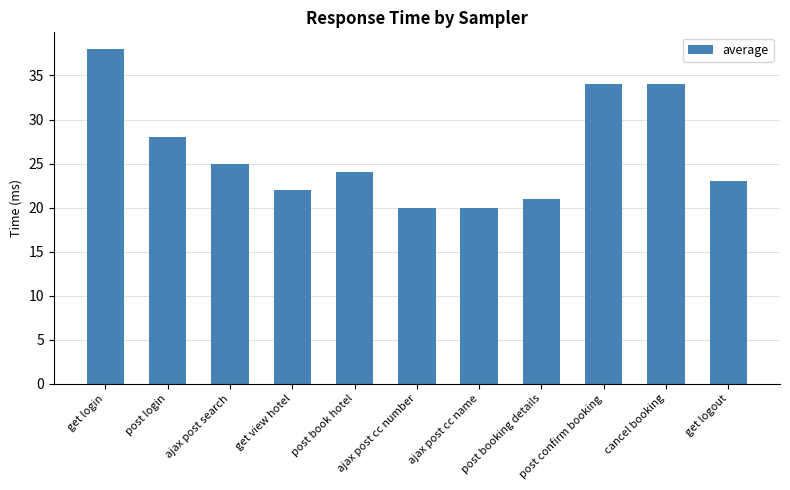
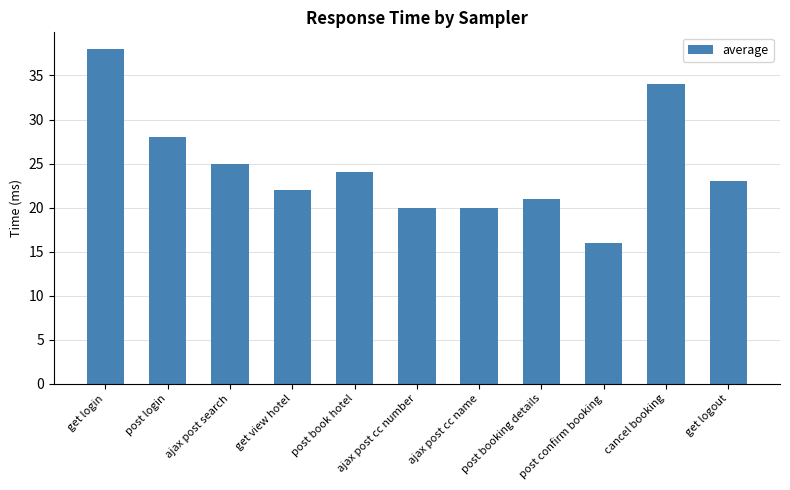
post confirm booking: 34 -> 16
